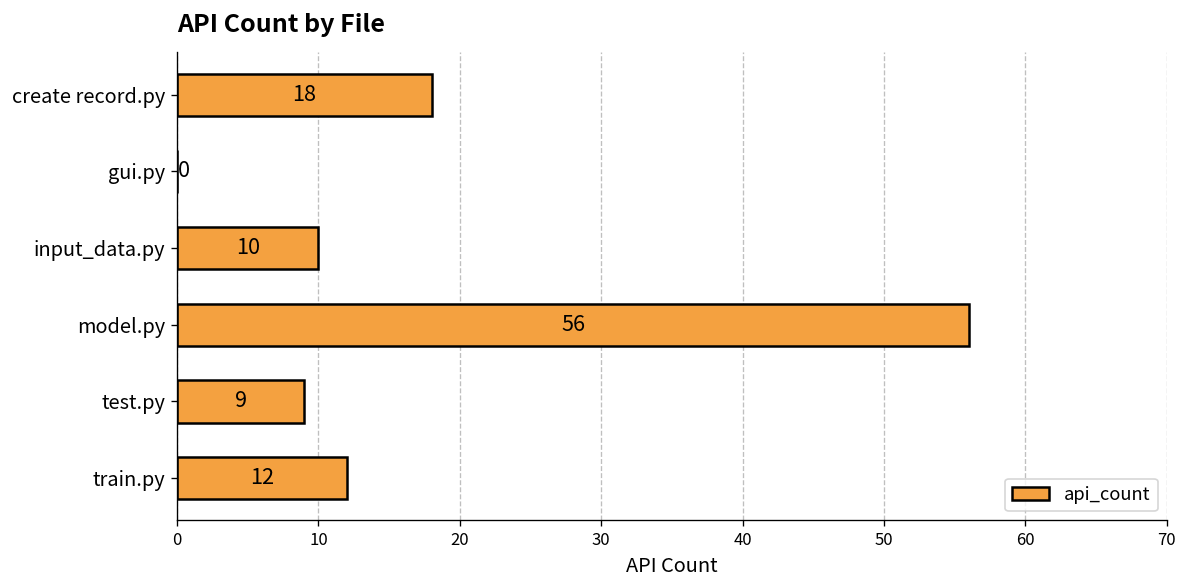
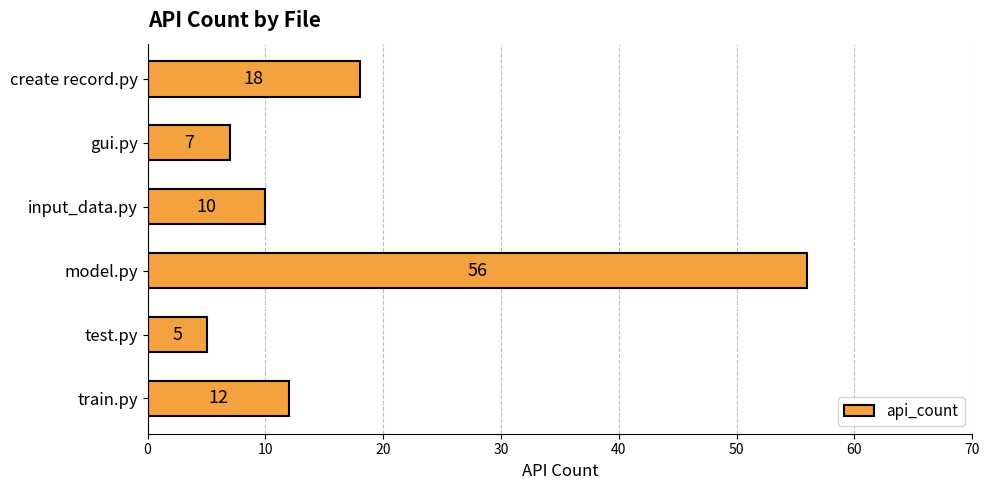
gui.py: 0 -> 7
test.py: 9 -> 5
